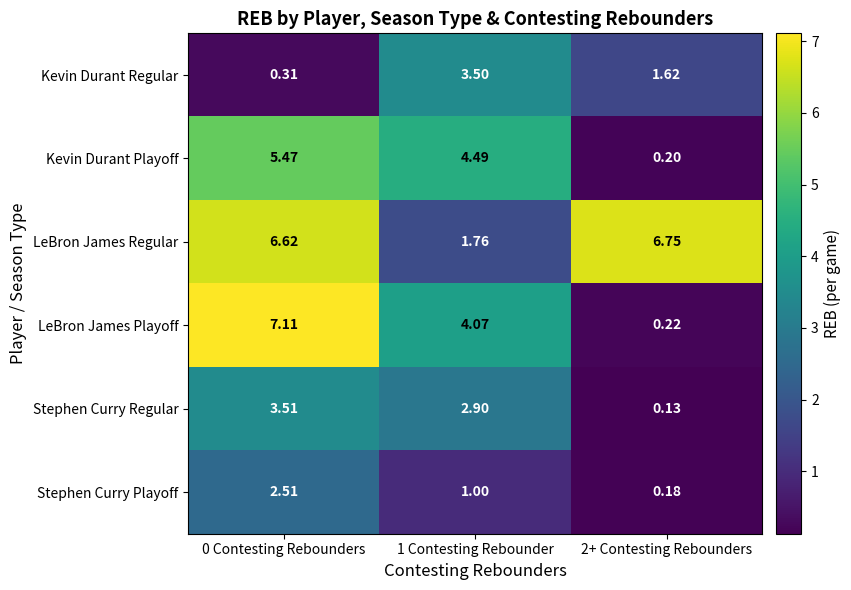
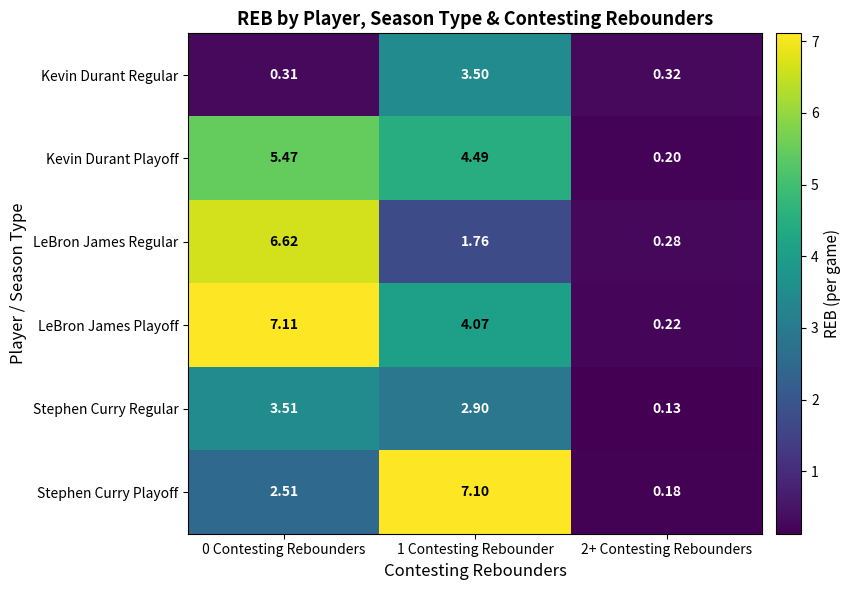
Kevin Durant Regular, 2+ Contesting Rebounders: 1.62 -> 0.32
LeBron James Regular, 2+ Contesting Rebounders: 6.75 -> 0.28
Stephen Curry Playoff, 1 Contesting Rebounder: 1.00 -> 7.10
